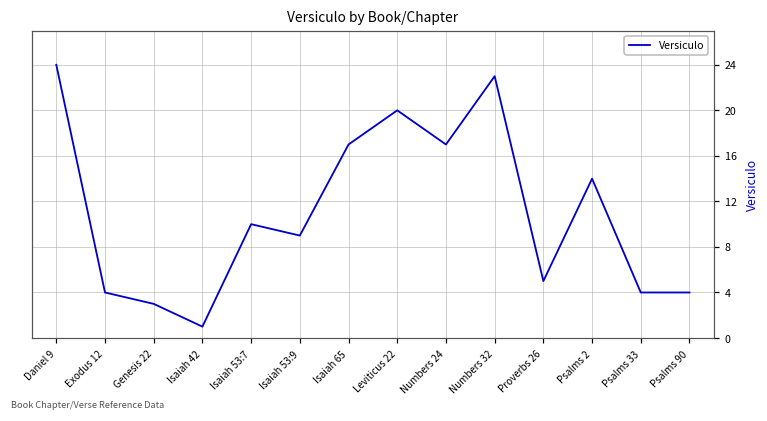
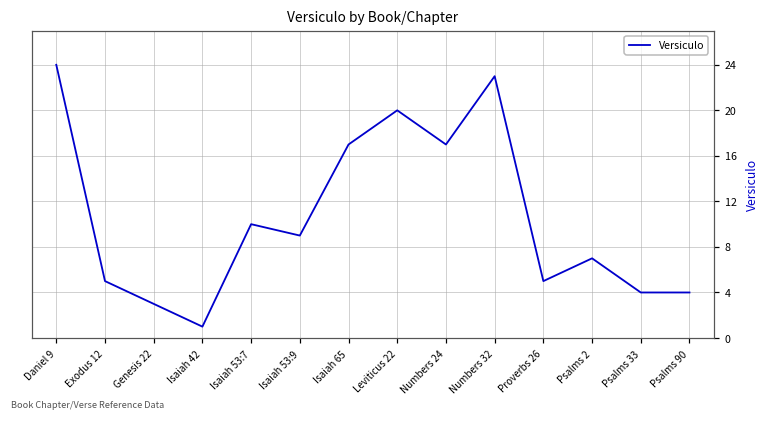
Exodus 12: 4 -> 5
Psalms 2: 14 -> 7
